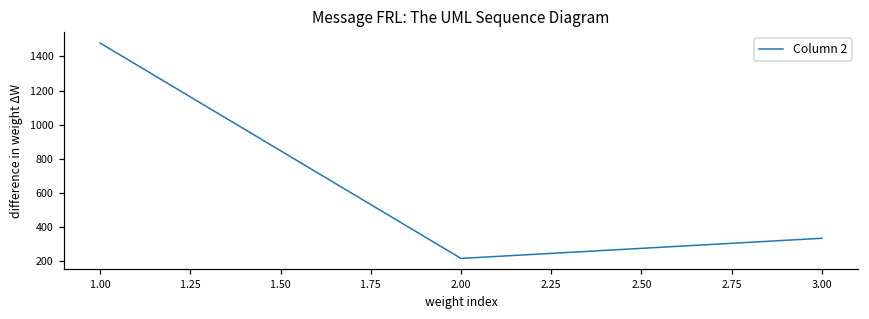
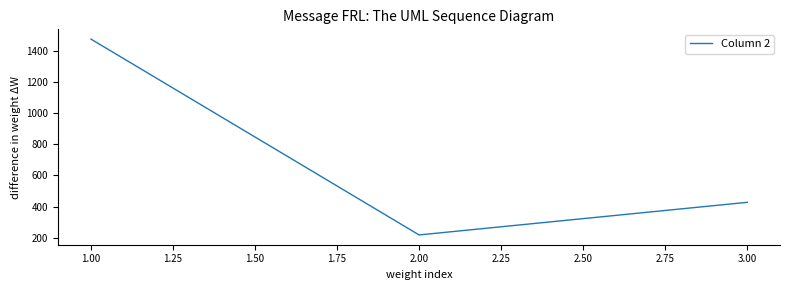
3.00: 340 -> 430
